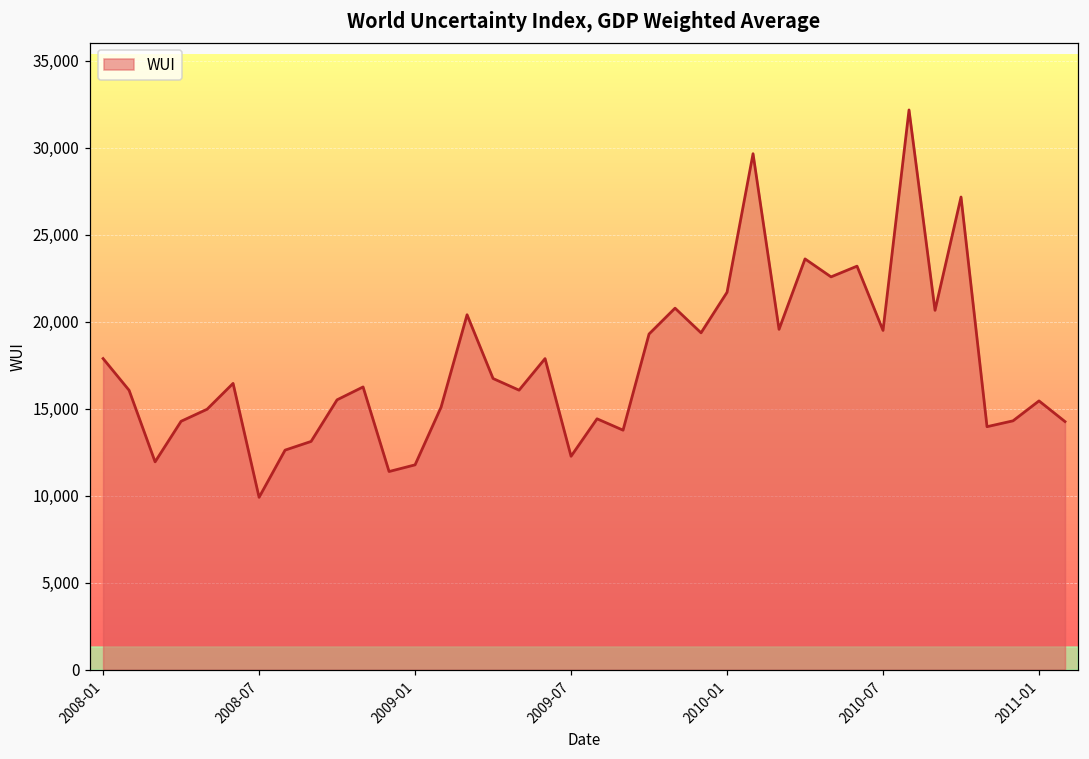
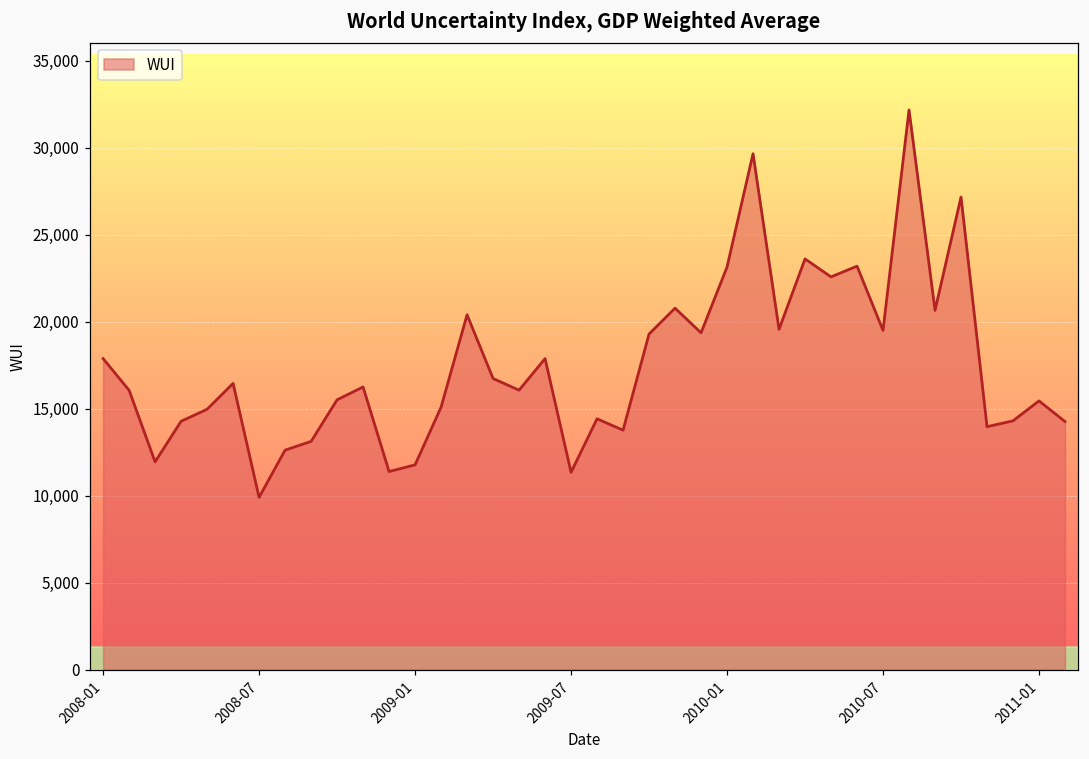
2009-07: 12,300 -> 11,300
2010-01: 21,700 -> 23,100
